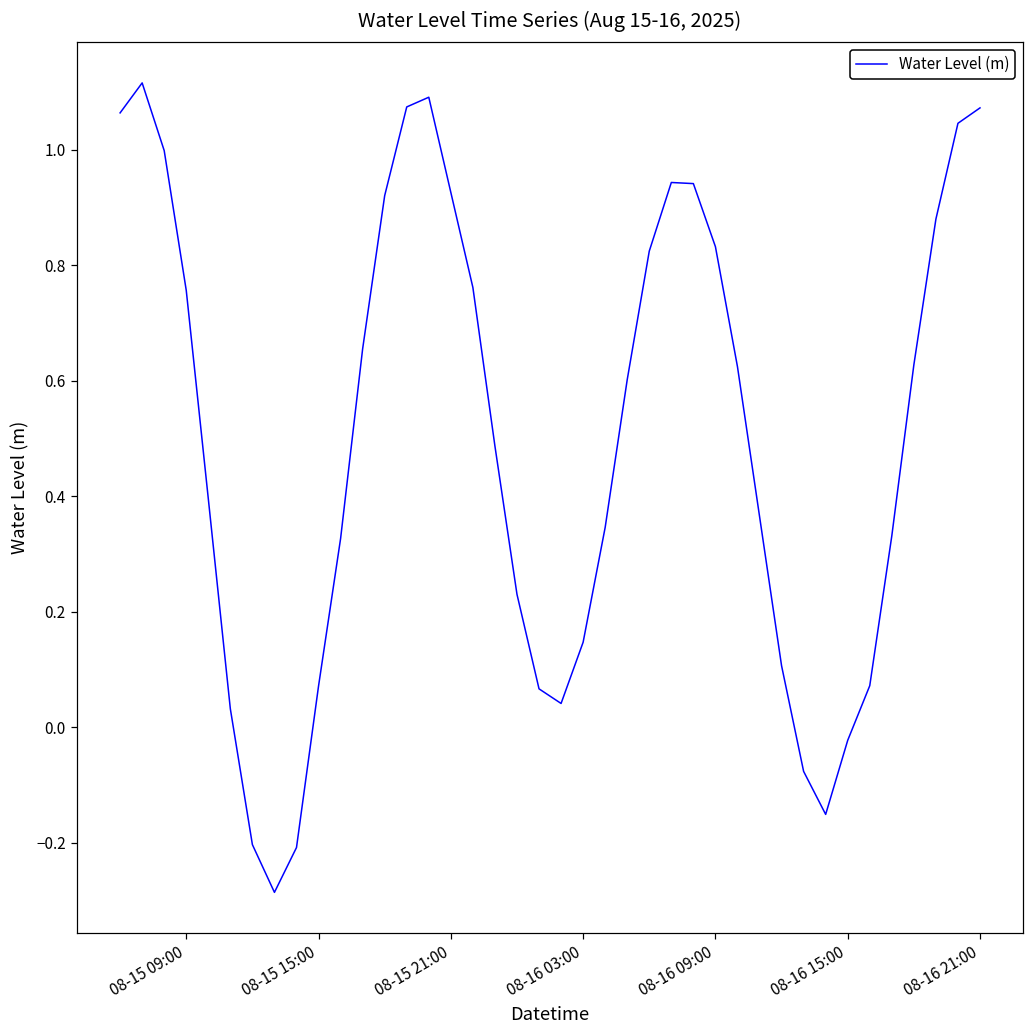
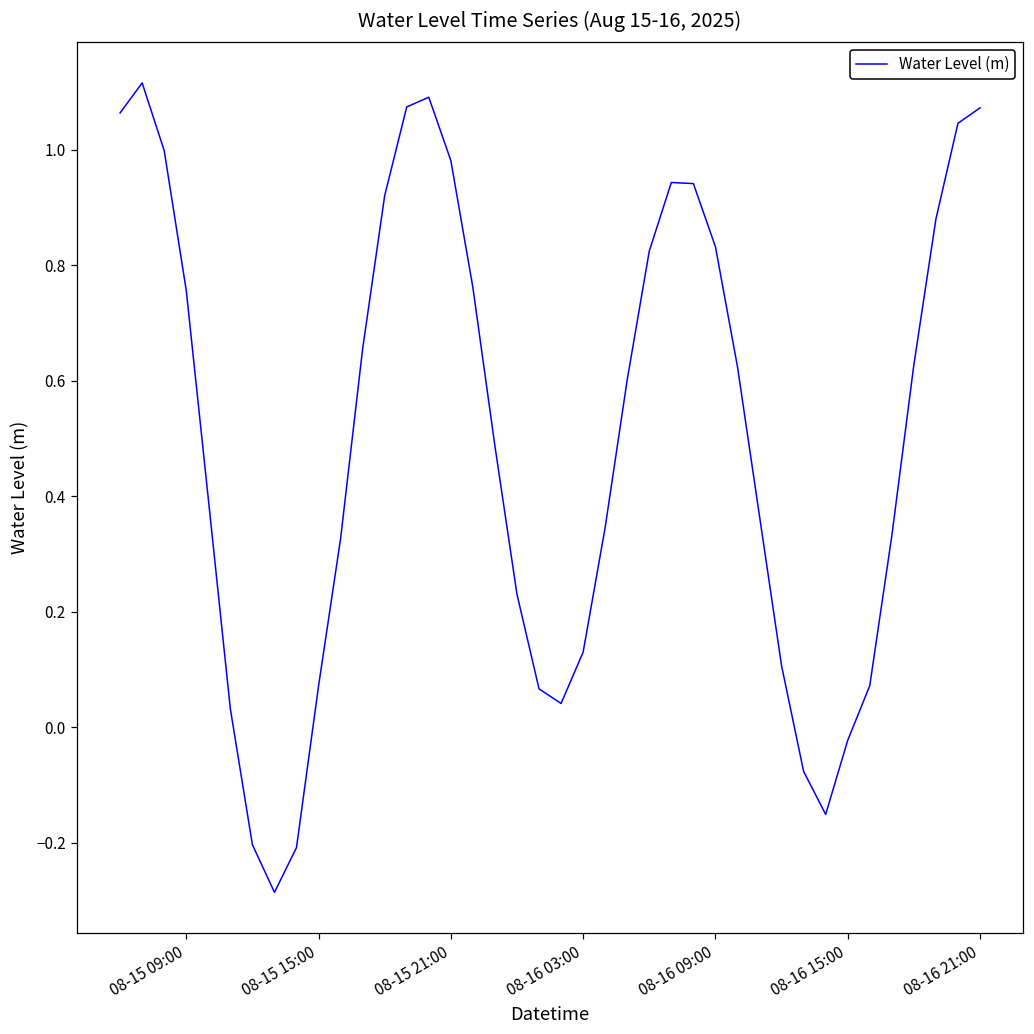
08-15 21:00: 0.93 -> 0.98
08-16 03:00: 0.15 -> 0.13
